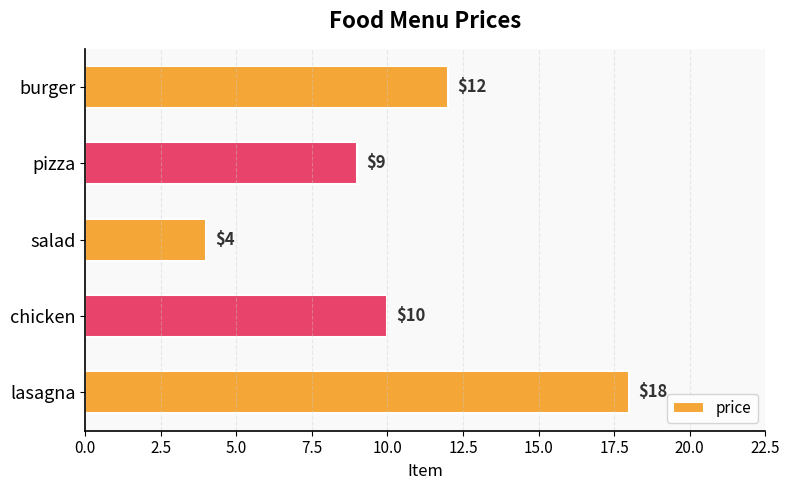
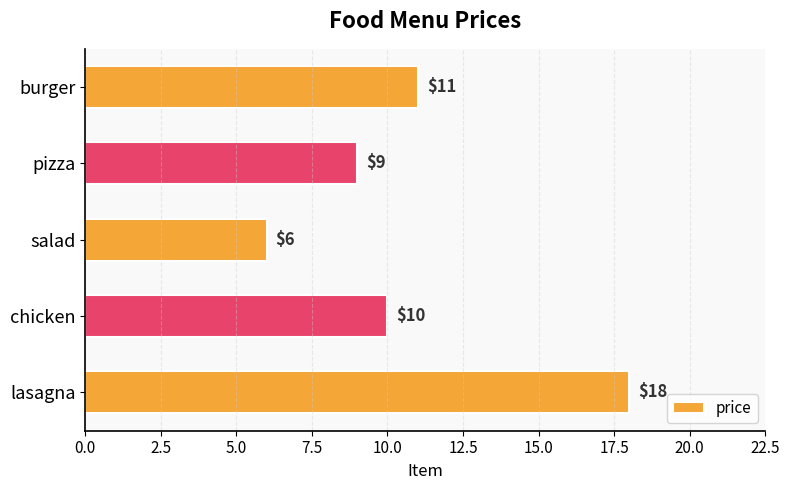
burger: $12 -> $11
salad: $4 -> $6
